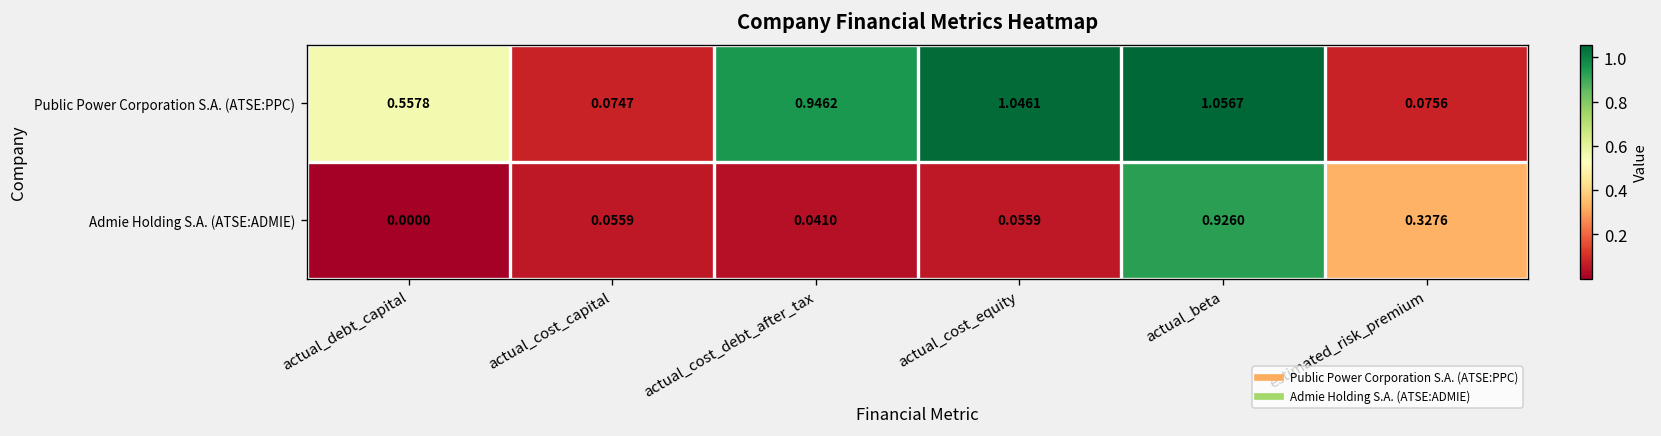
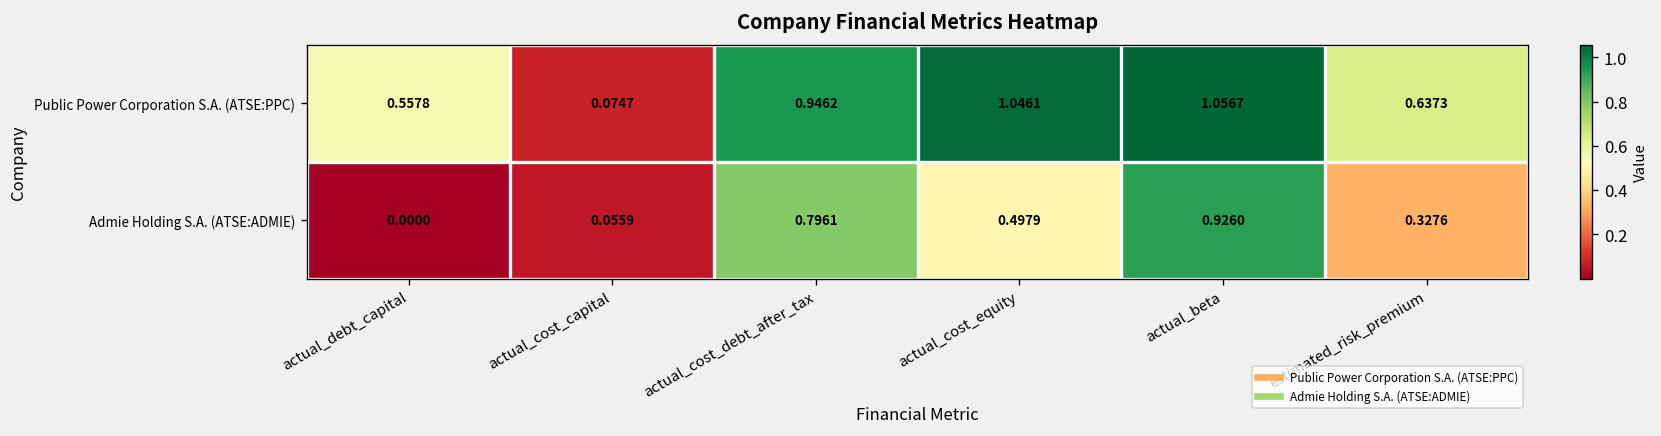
Public Power Corporation S.A. (ATSE:PPC), estimated_risk_premium: 0.0756 -> 0.6373
Admie Holding S.A. (ATSE:ADMIE), actual_cost_debt_after_tax: 0.0410 -> 0.7961
Admie Holding S.A. (ATSE:ADMIE), actual_cost_equity: 0.0559 -> 0.4979
